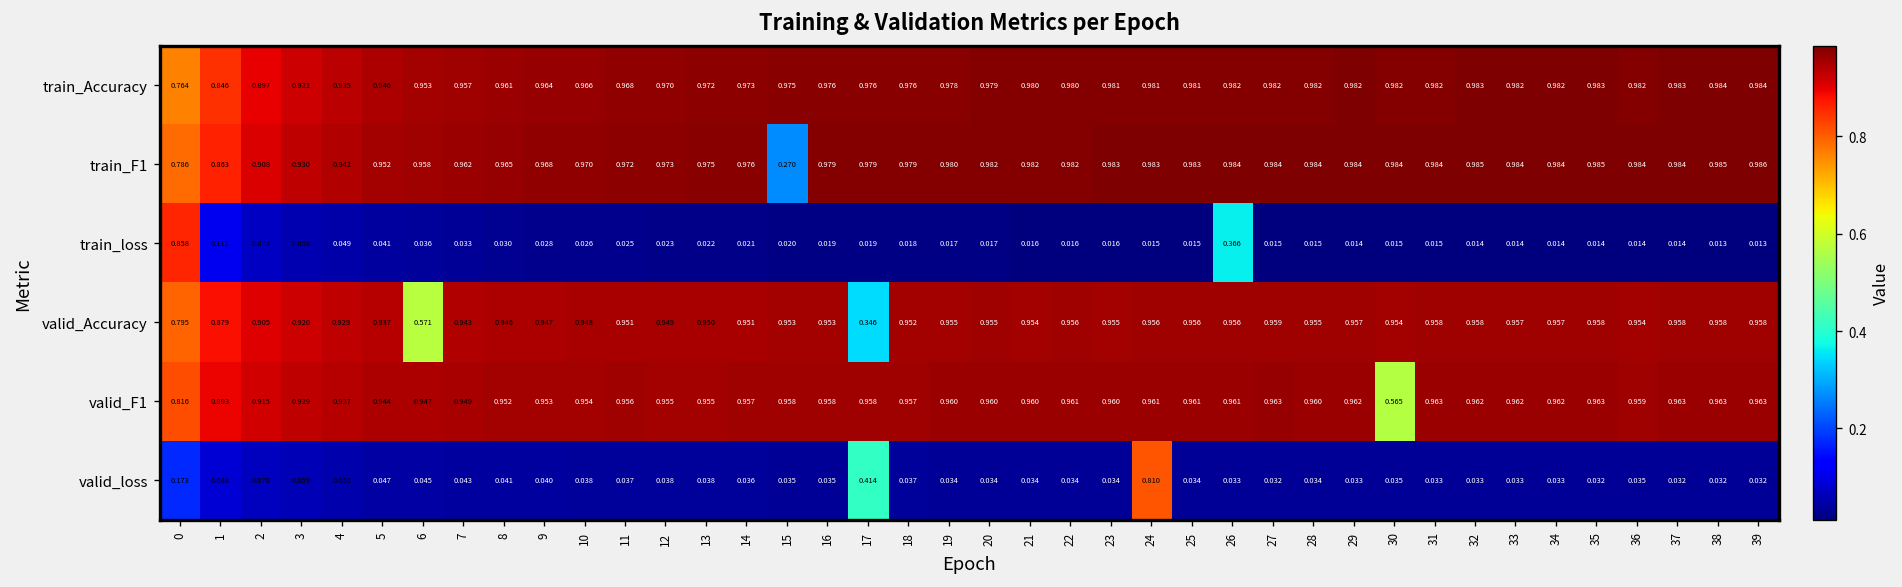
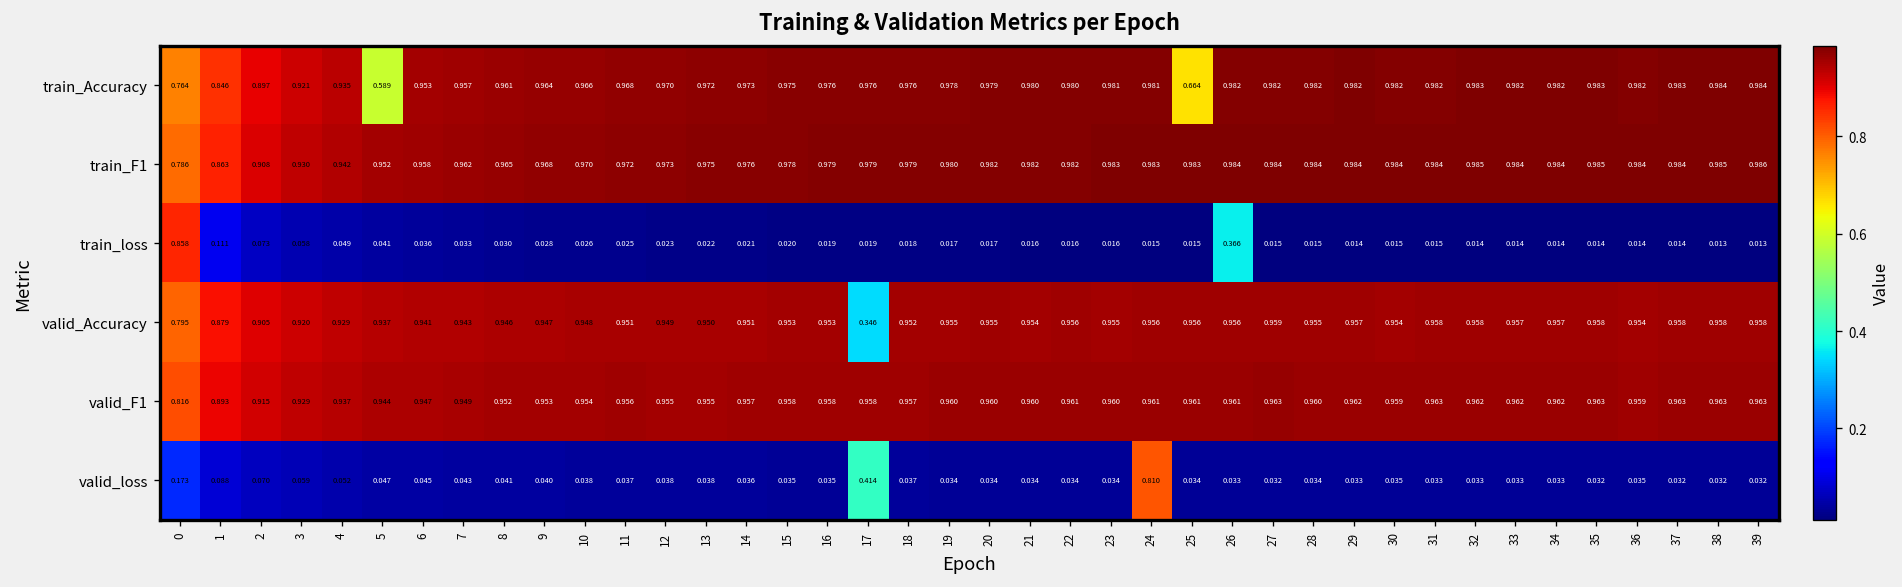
train_Accuracy, 5: 0.946 -> 0.589
train_Accuracy, 25: 0.981 -> 0.664
train_F1, 15: 0.270 -> 0.978
valid_Accuracy, 6: 0.571 -> 0.941
valid_F1, 30: 0.565 -> 0.959
